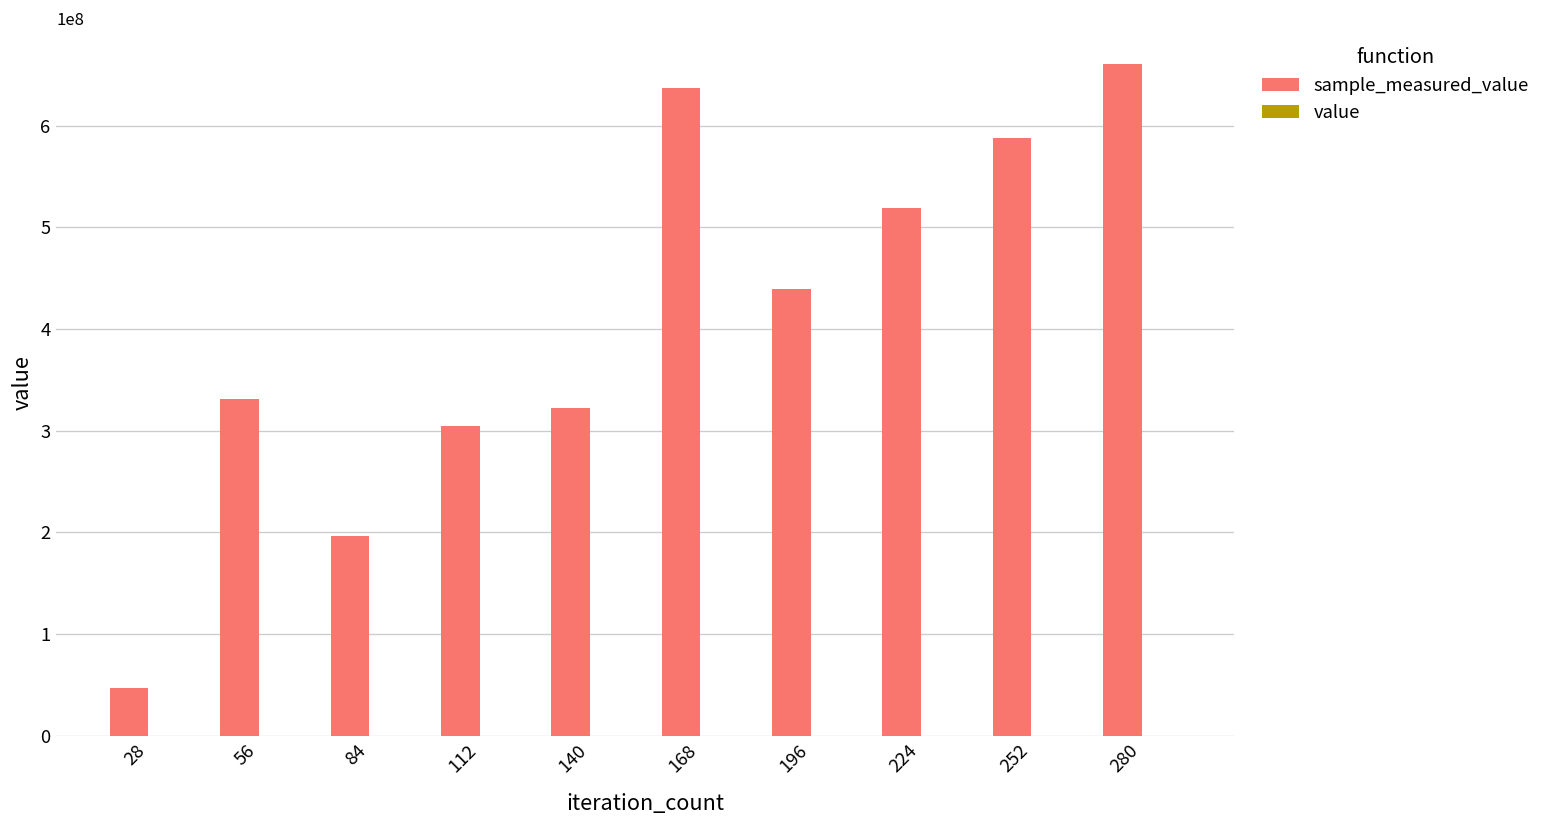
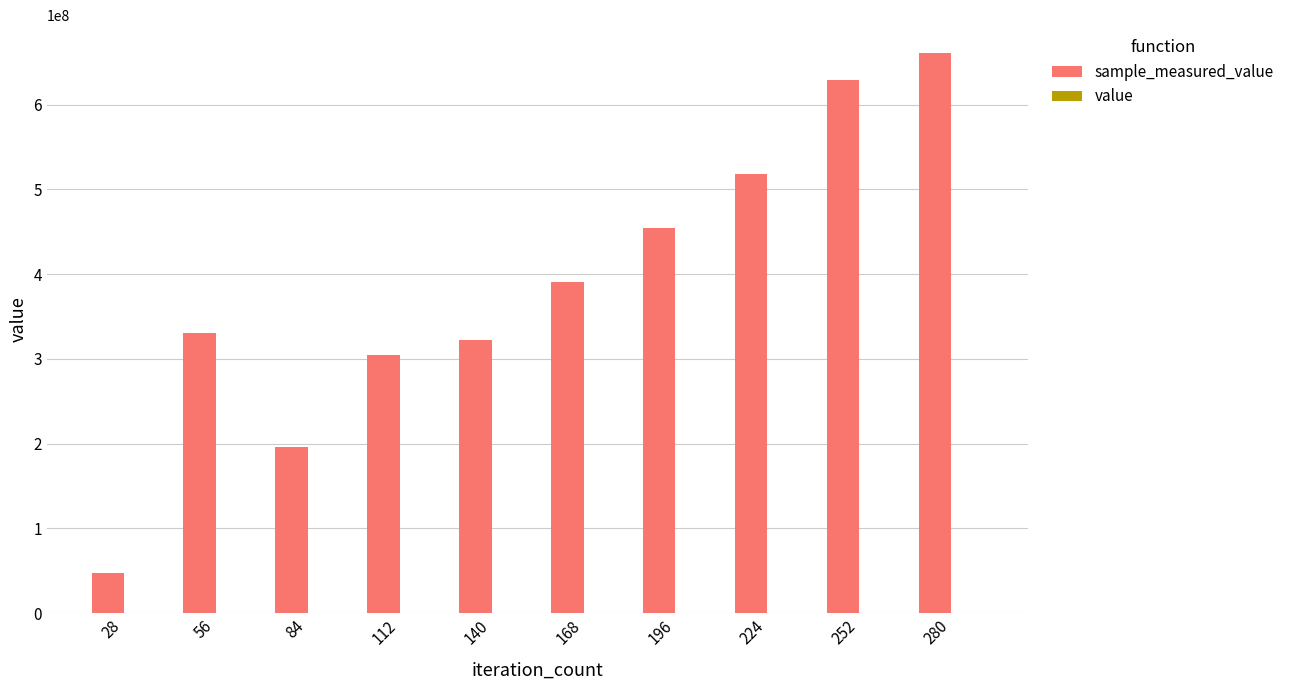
sample_measured_value, 168: 640000000 -> 390000000
sample_measured_value, 196: 440000000 -> 450000000
sample_measured_value, 252: 590000000 -> 630000000
